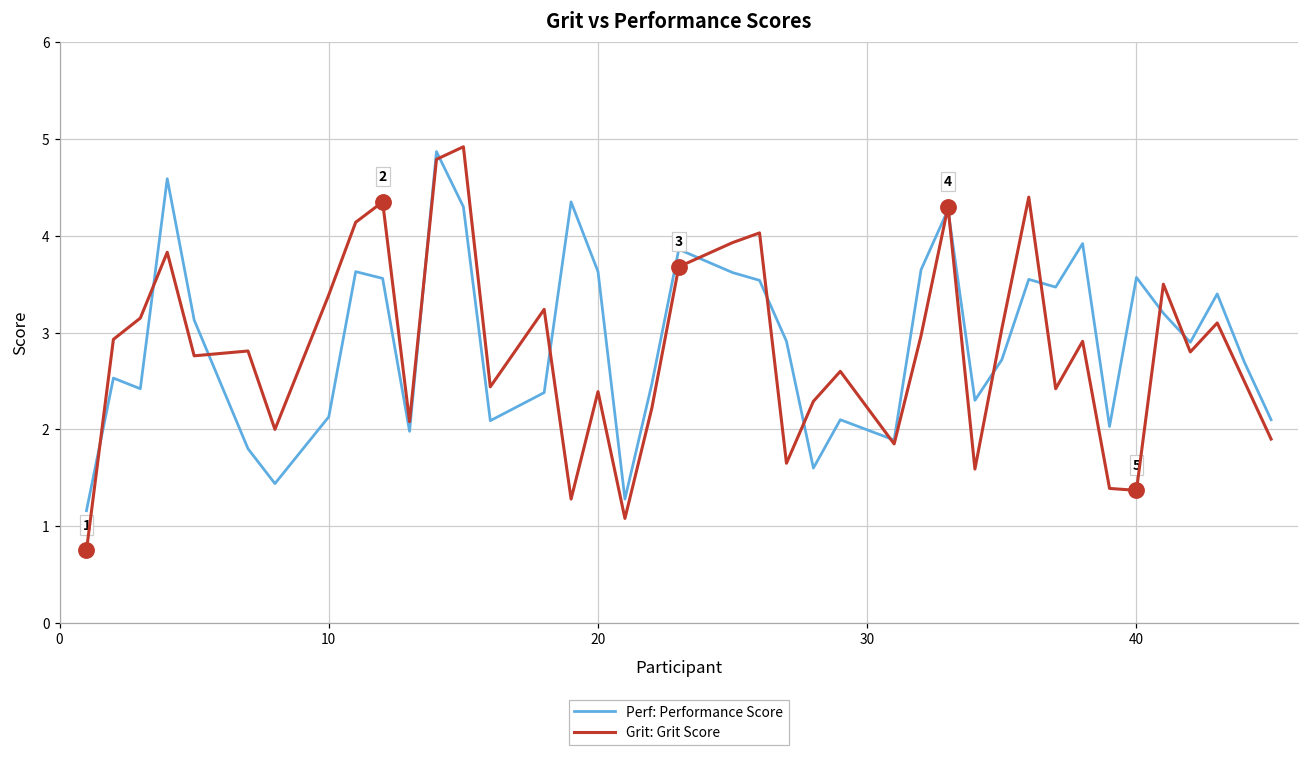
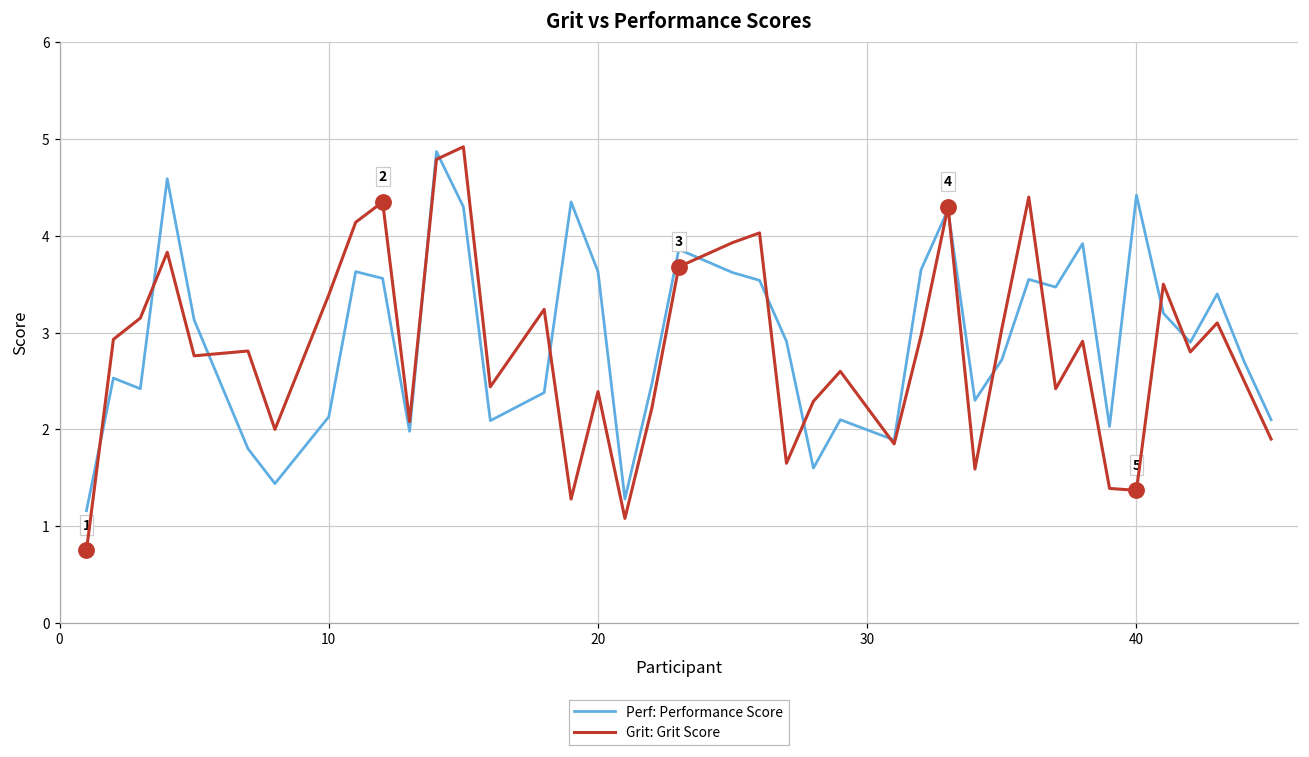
Perf: Performance Score, 40: 3.6 -> 4.4
